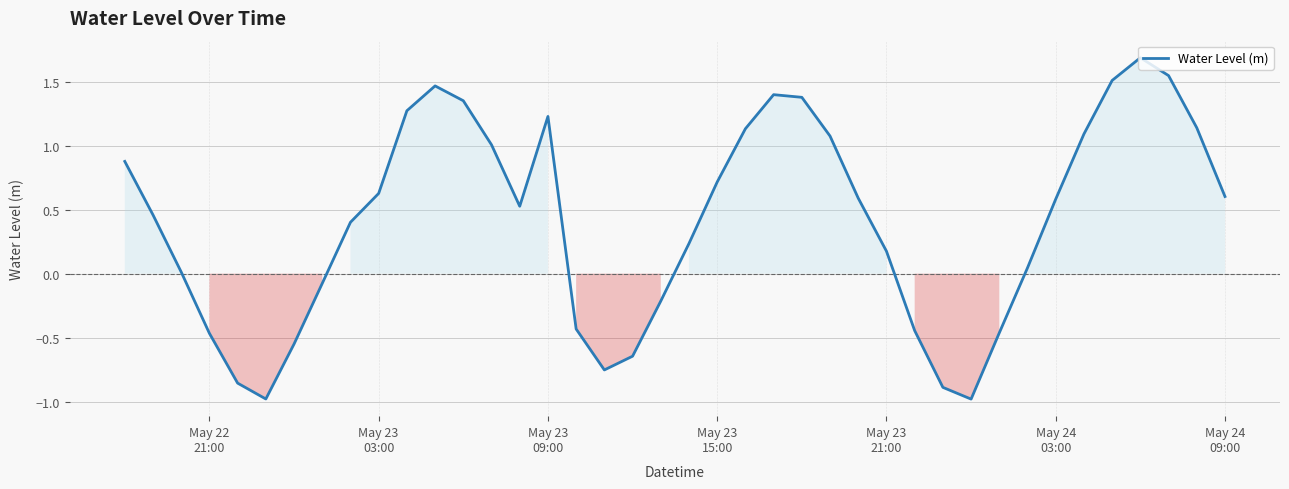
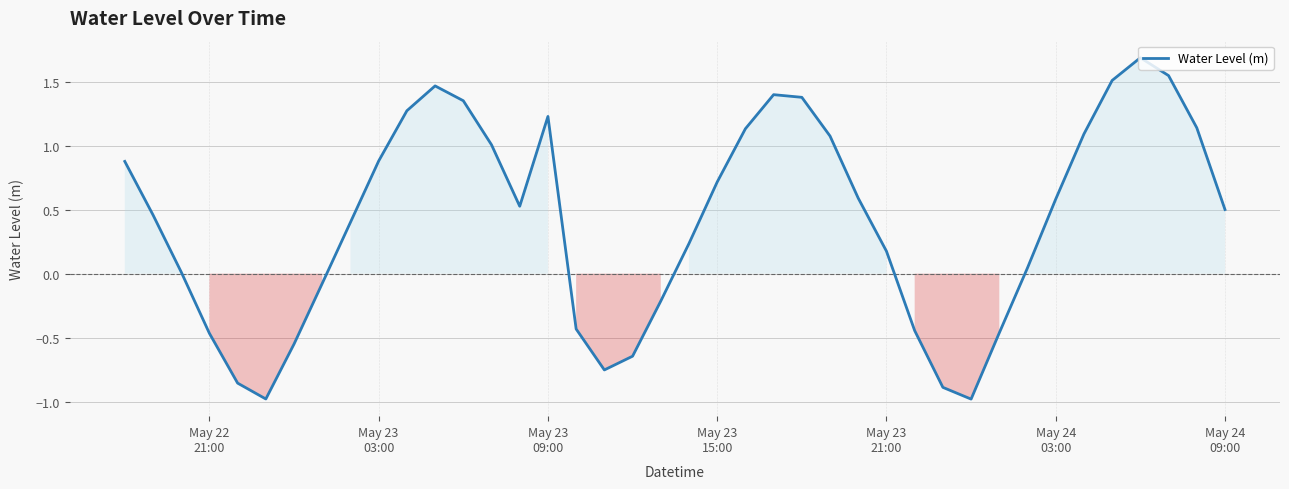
May 23 03:00: 0.63 -> 0.88
May 24 09:00: 0.60 -> 0.50
